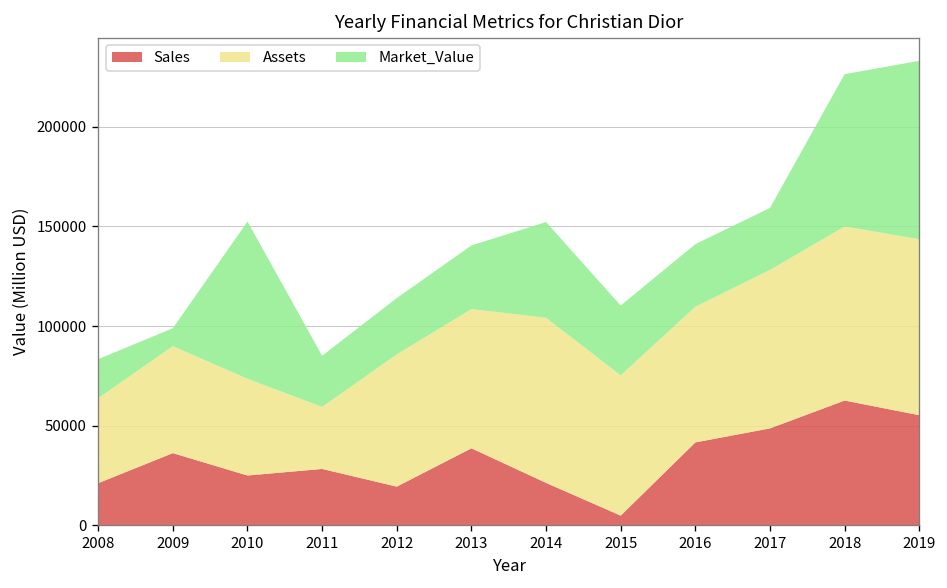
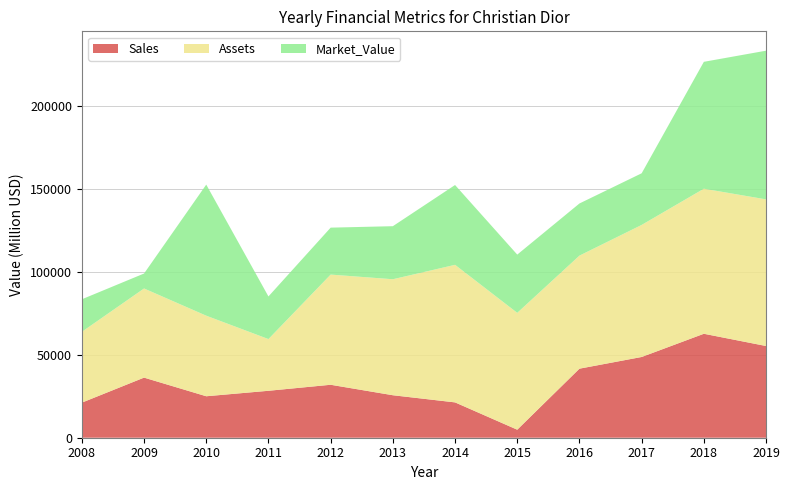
Sales, 2012: 19000 -> 32000
Sales, 2013: 39000 -> 26000
